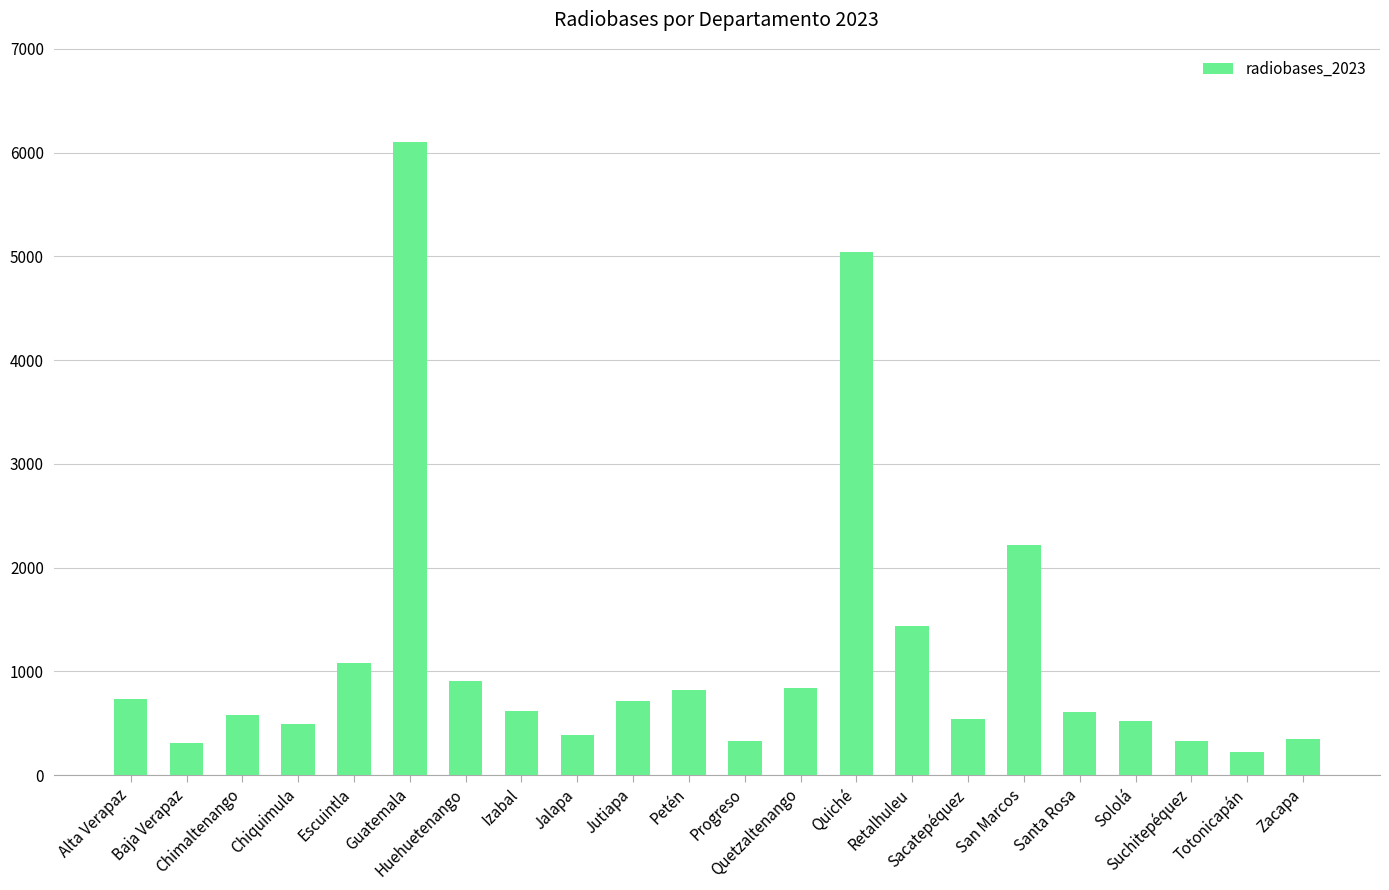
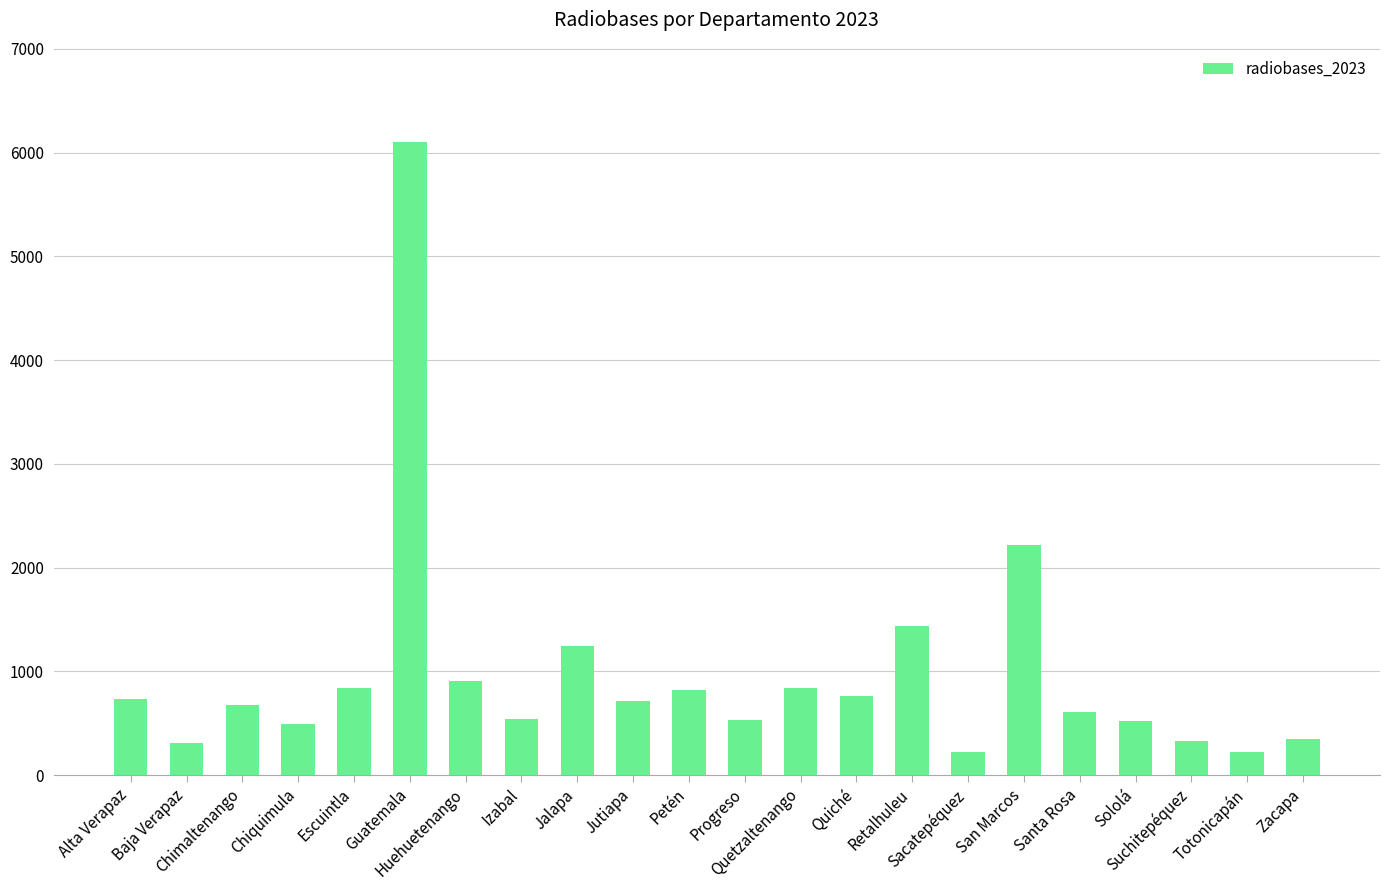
Chimaltenango: 580 -> 670
Escuintla: 1080 -> 840
Izabal: 620 -> 540
Jalapa: 390 -> 1240
Progreso: 330 -> 530
Quiché: 5040 -> 760
Sacatepéquez: 540 -> 220
